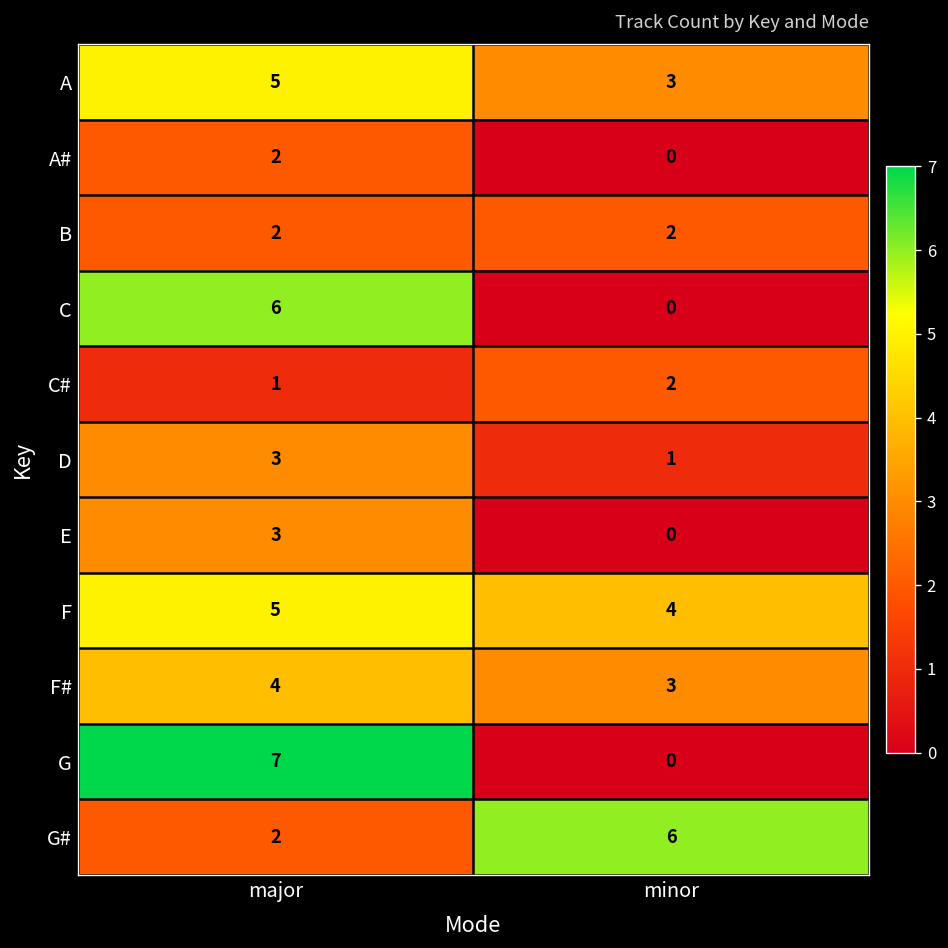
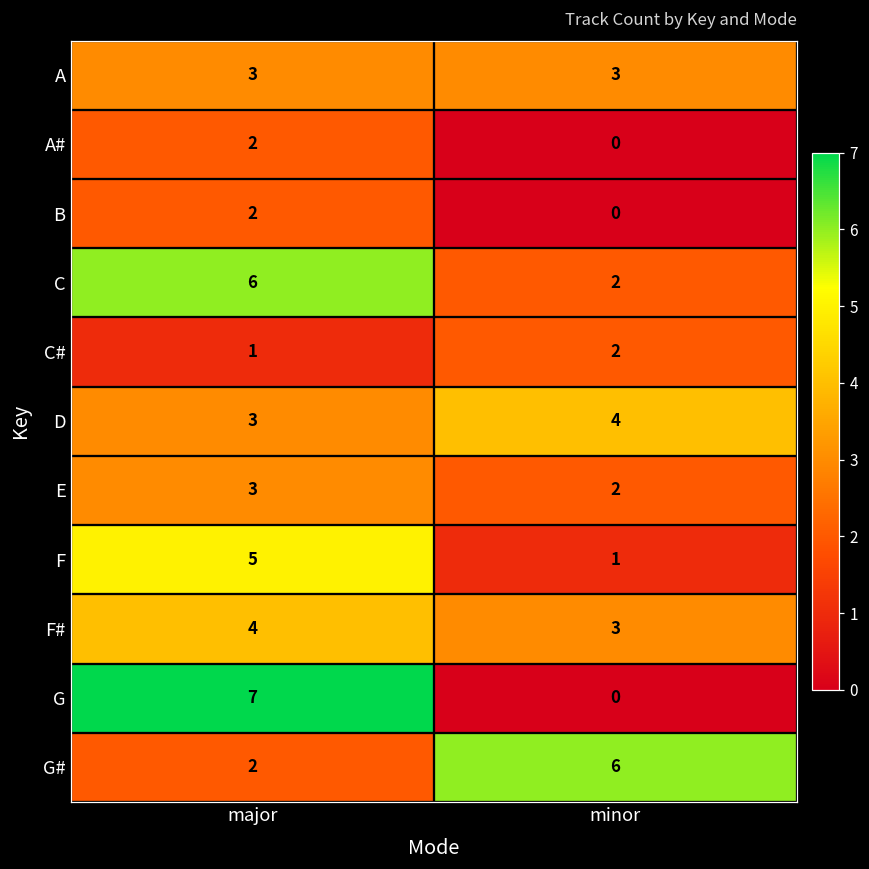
A, major: 5 -> 3
B, minor: 2 -> 0
C, minor: 0 -> 2
D, minor: 1 -> 4
E, minor: 0 -> 2
F, minor: 4 -> 1
